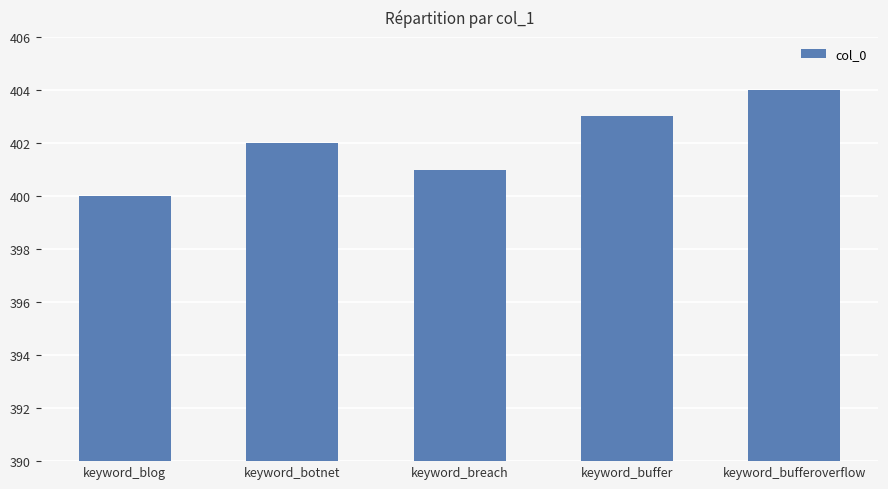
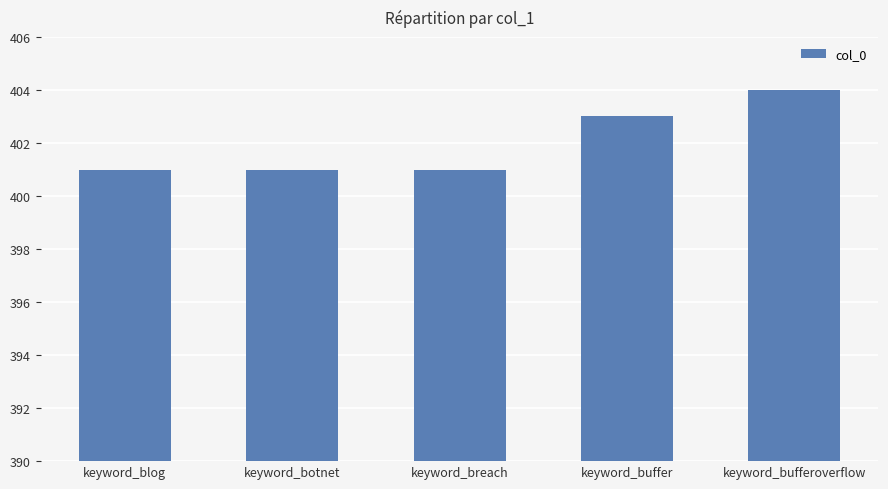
keyword_blog: 400 -> 401
keyword_botnet: 402 -> 401
